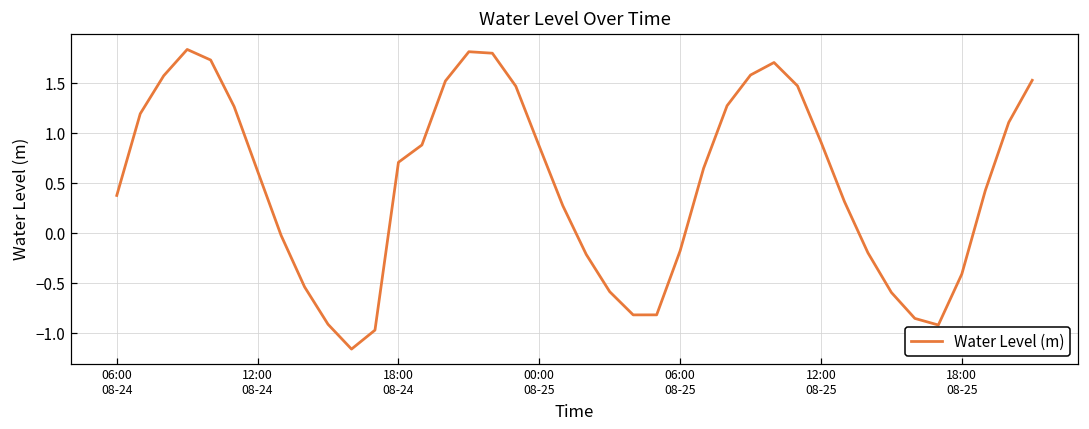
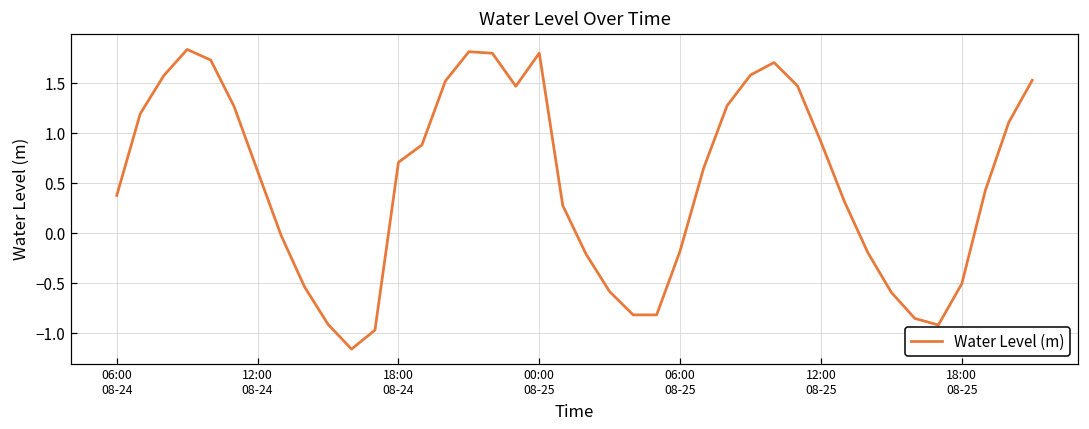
00:00 08-25: 0.9 -> 1.8
18:00 08-25: -0.4 -> -0.5
